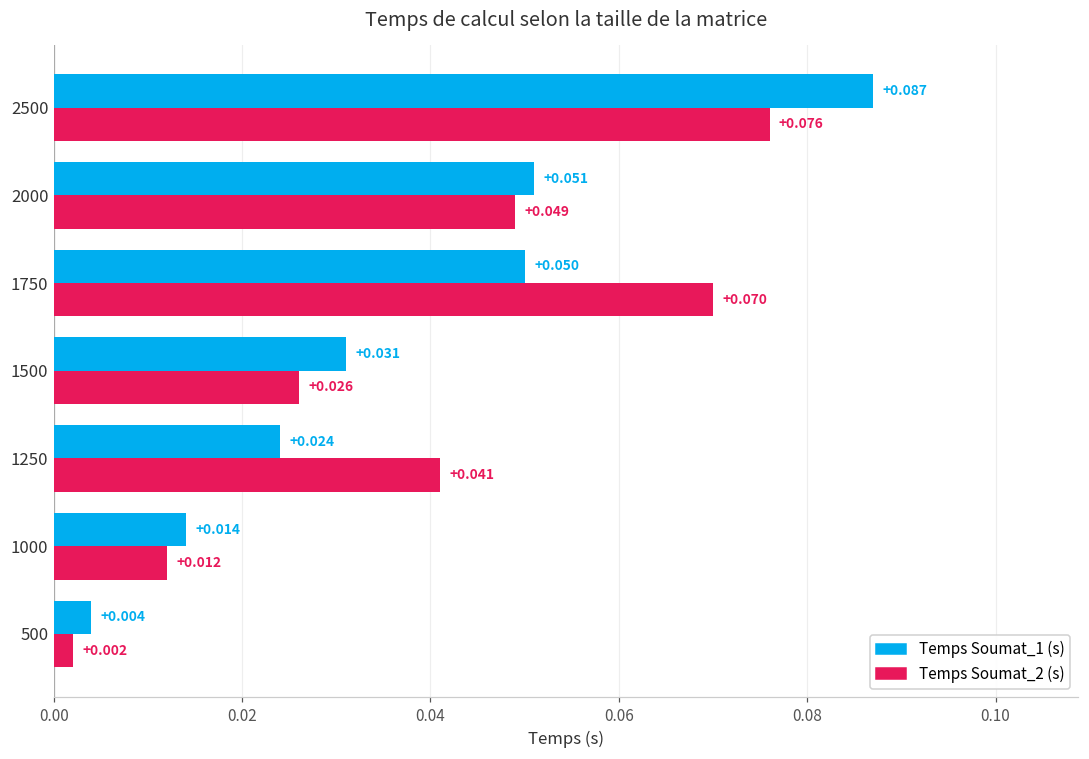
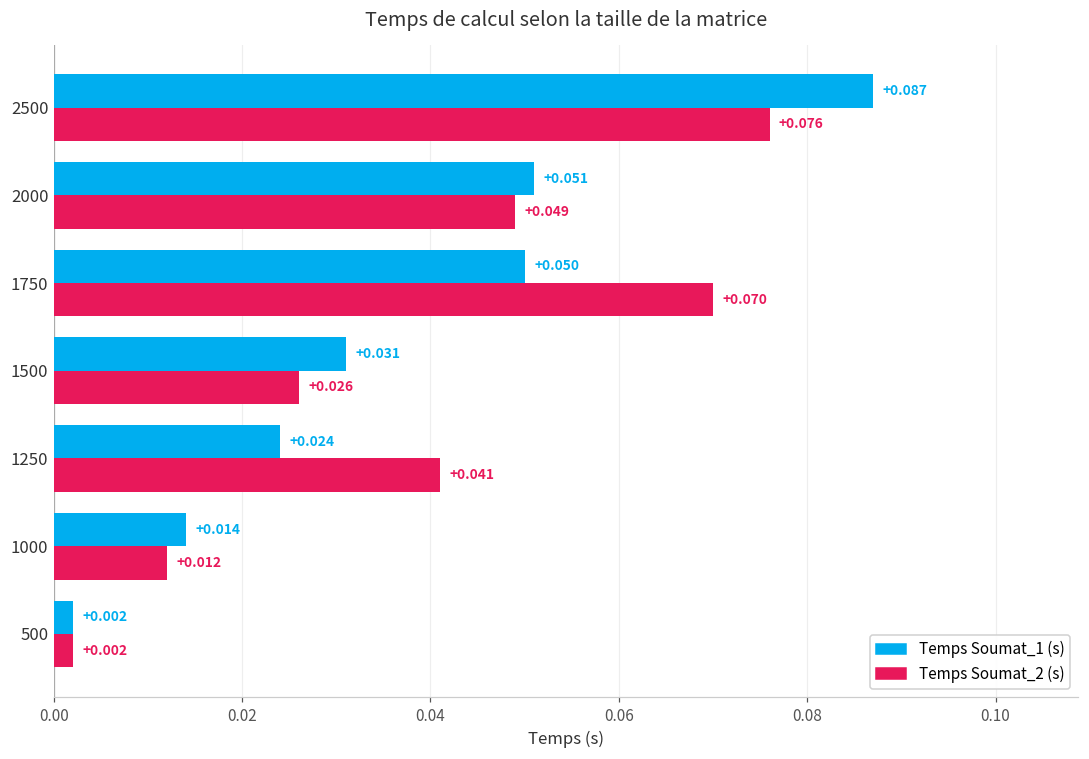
Temps Soumat_1 (s), 500: +0.004 -> +0.002
